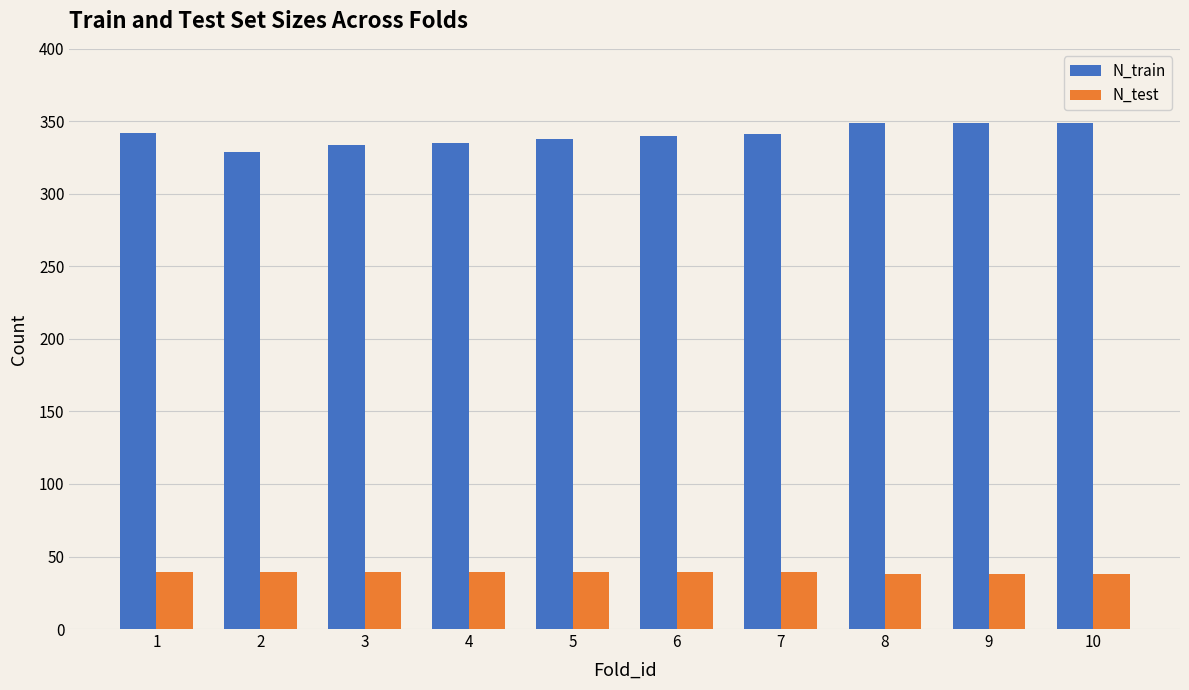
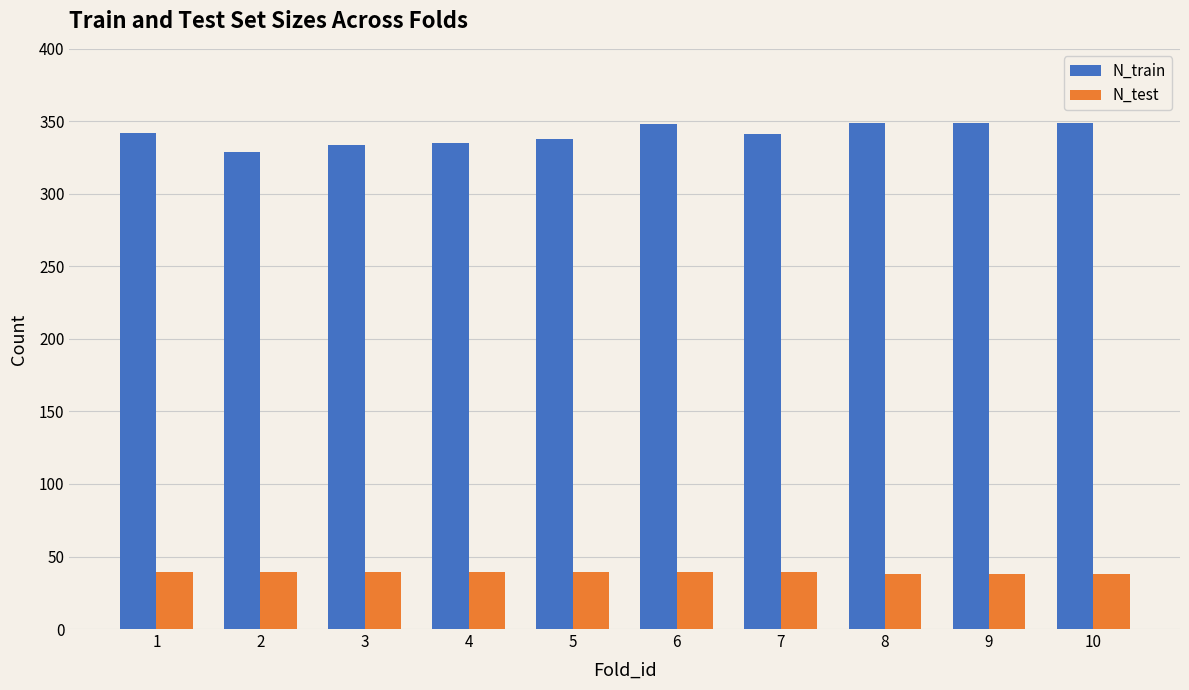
N_train, 6: 340 -> 348
